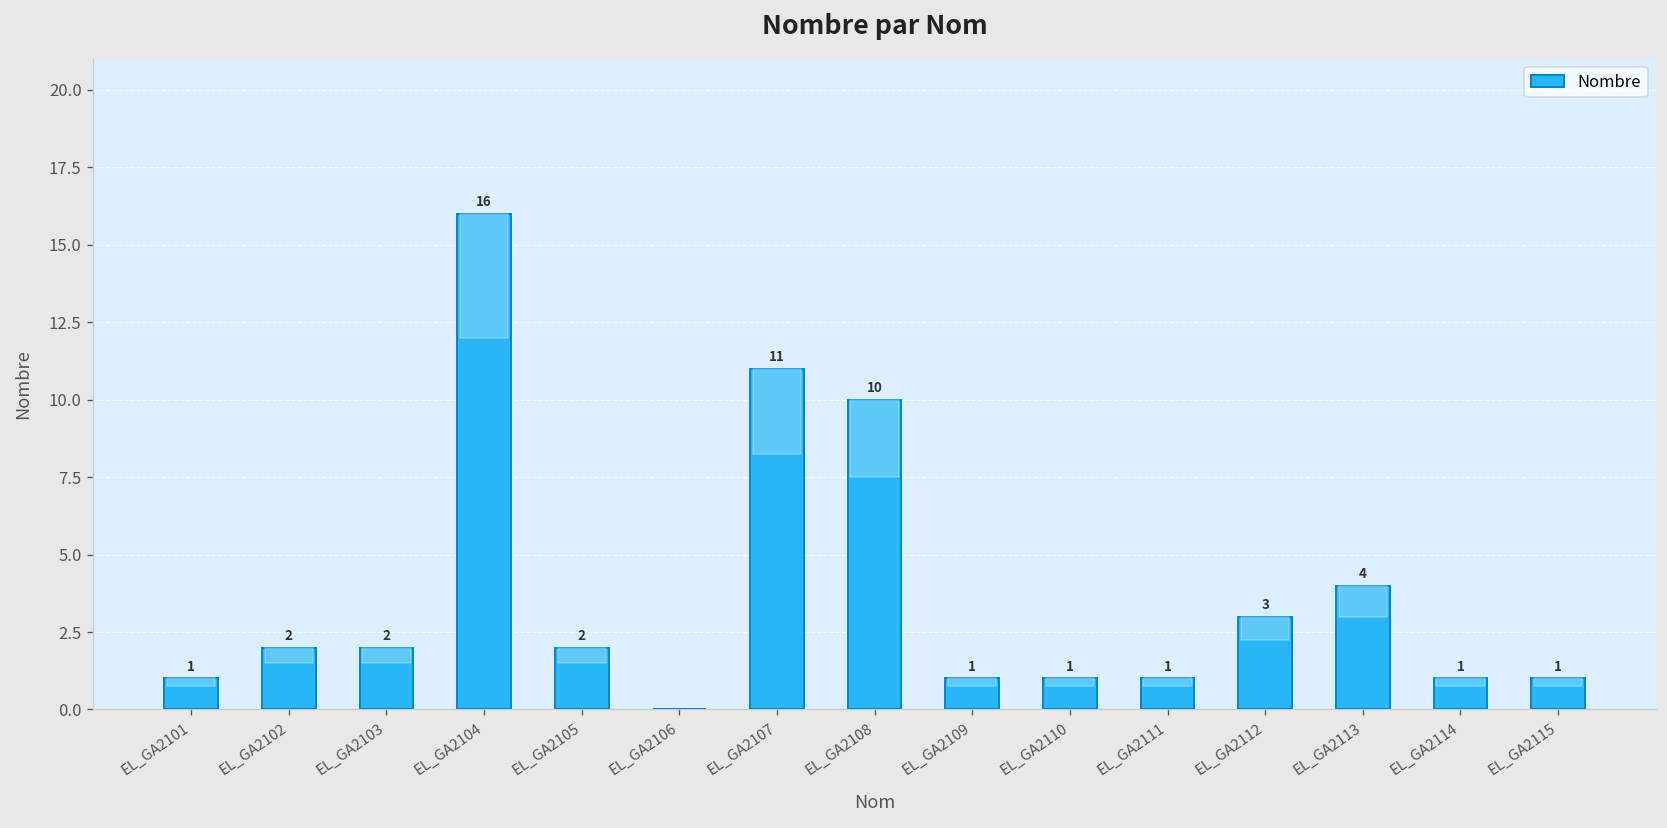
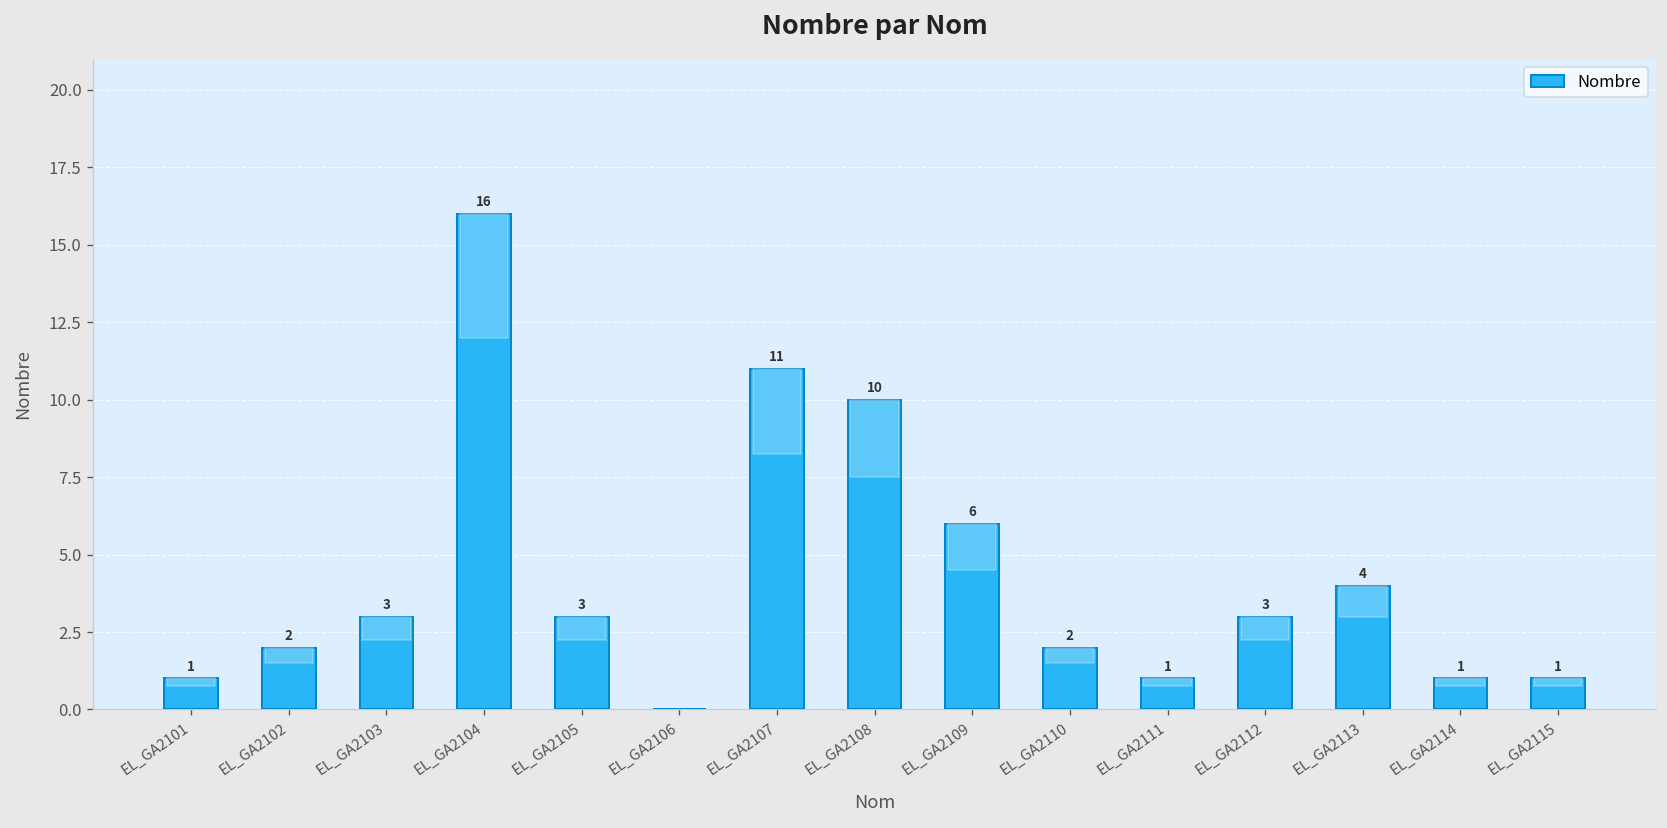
EL_GA2103: 2 -> 3
EL_GA2105: 2 -> 3
EL_GA2109: 1 -> 6
EL_GA2110: 1 -> 2
